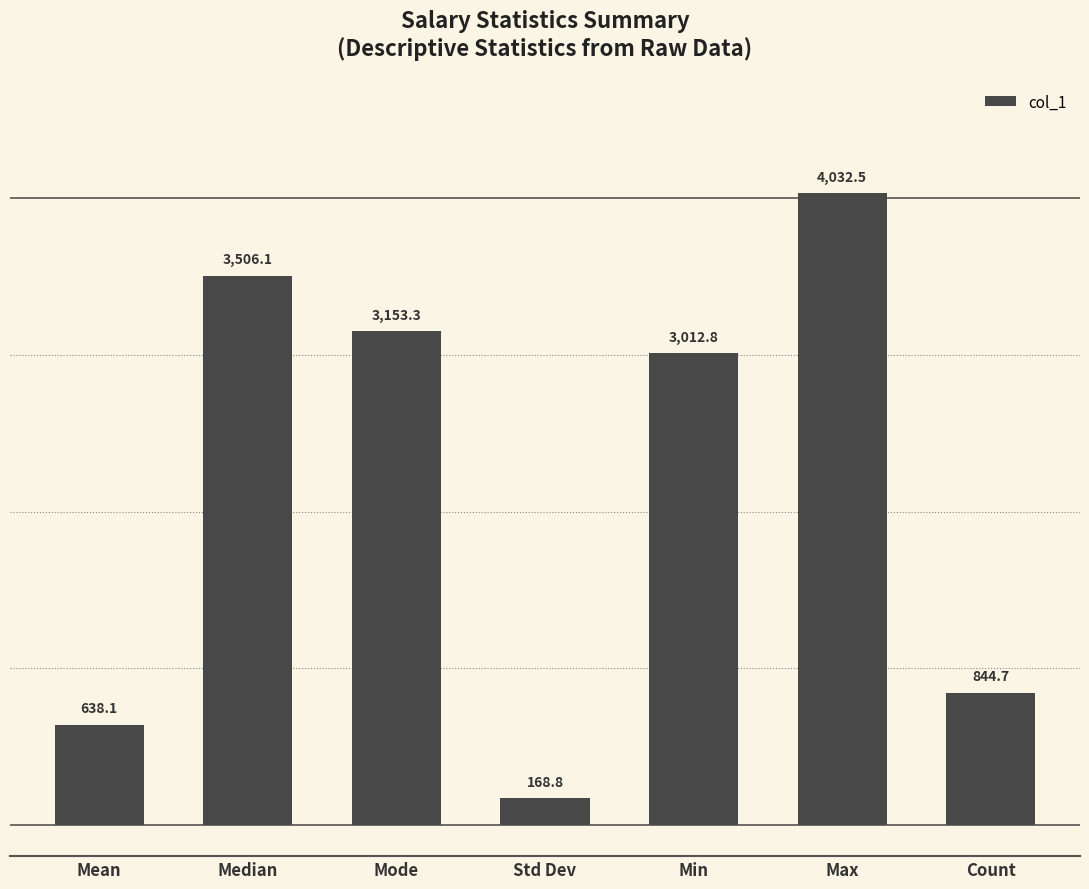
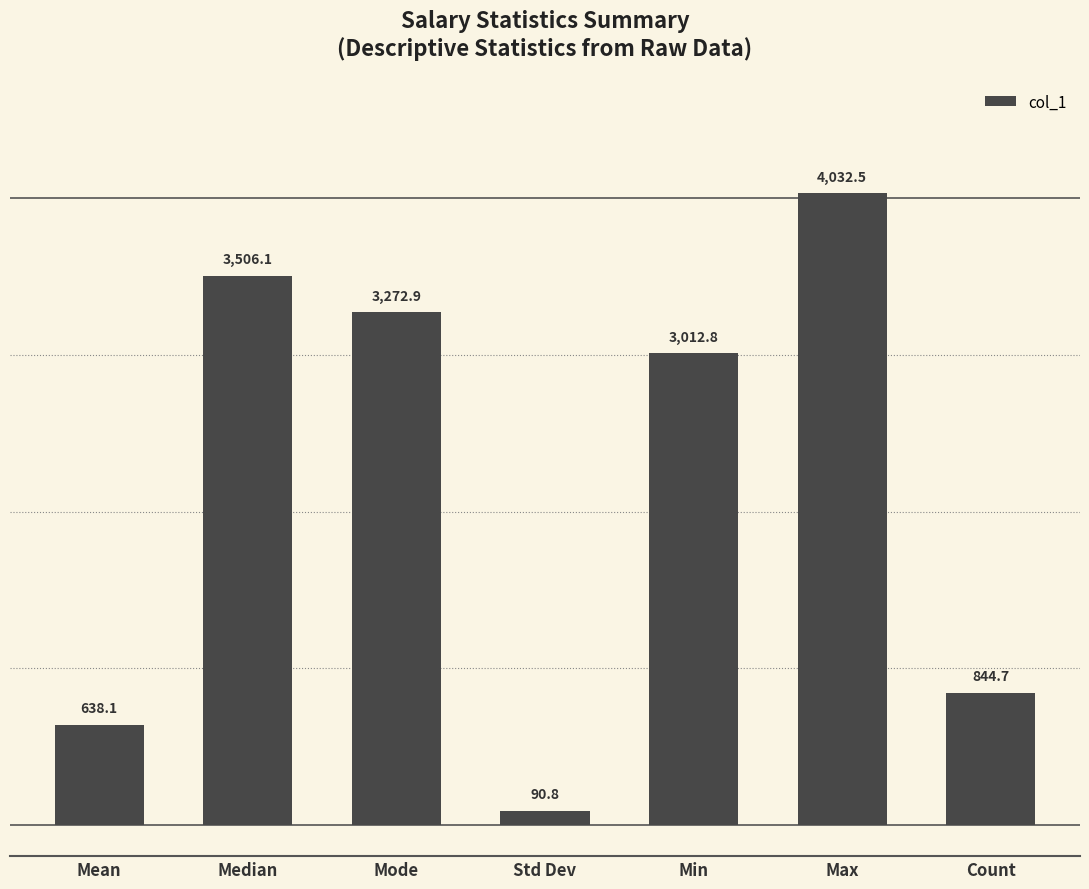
Mode: 3,153.3 -> 3,272.9
Std Dev: 168.8 -> 90.8
